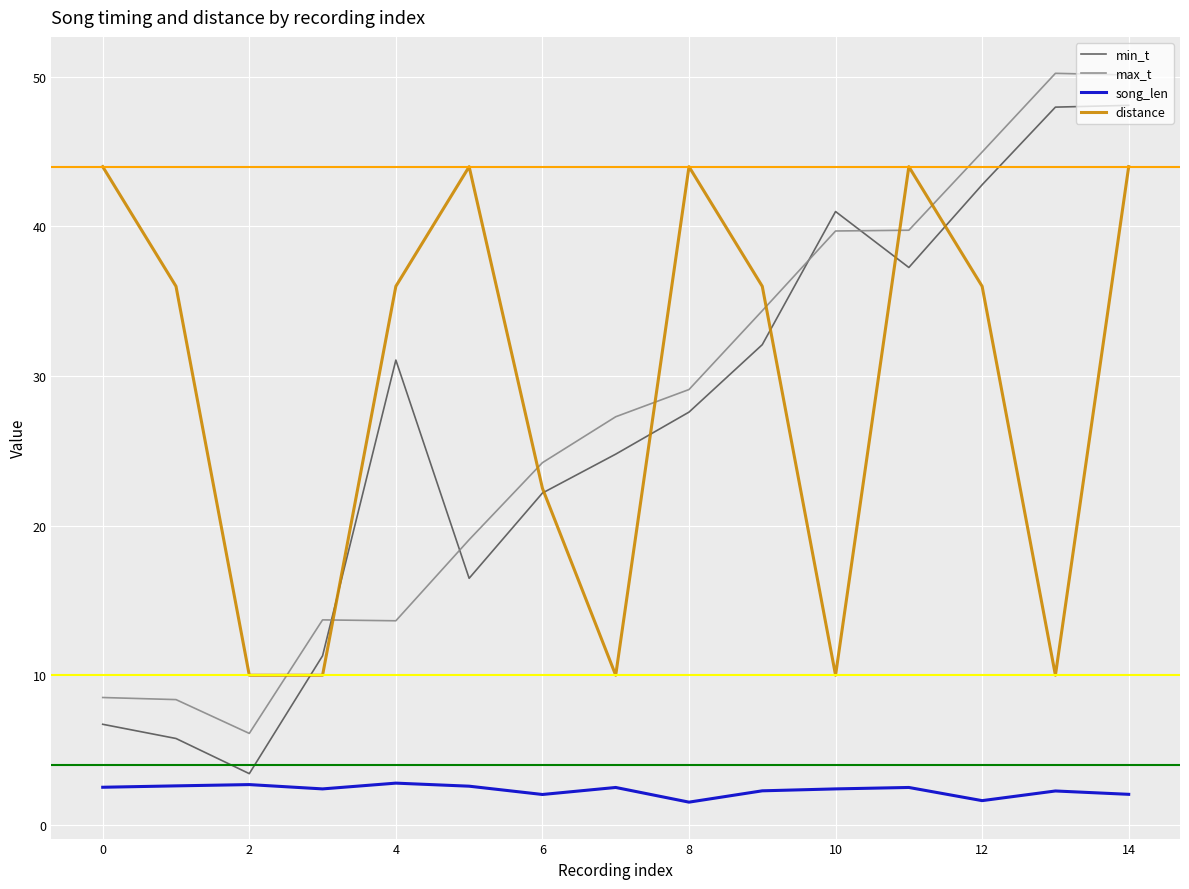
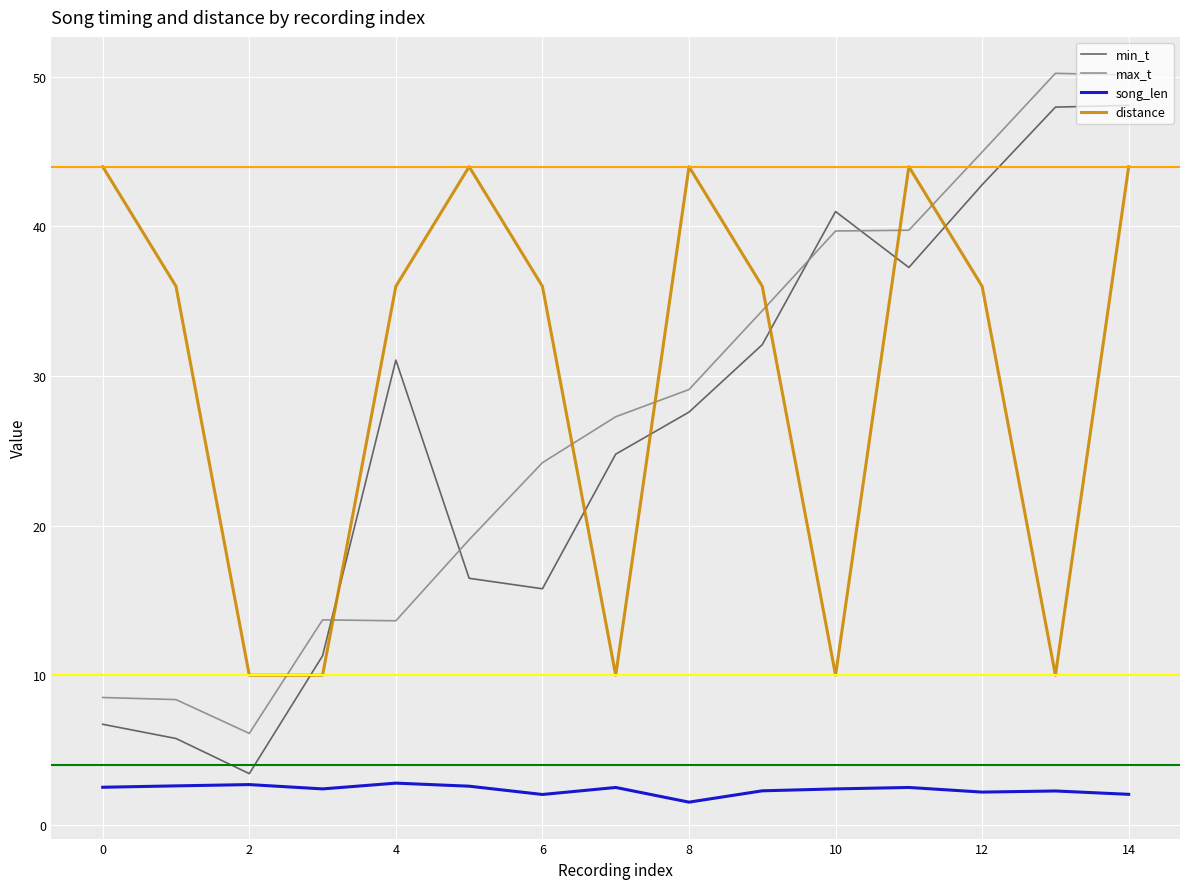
min_t, 6: 22.2 -> 15.8
distance, 6: 22.5 -> 36.0
song_len, 12: 1.6 -> 2.2
